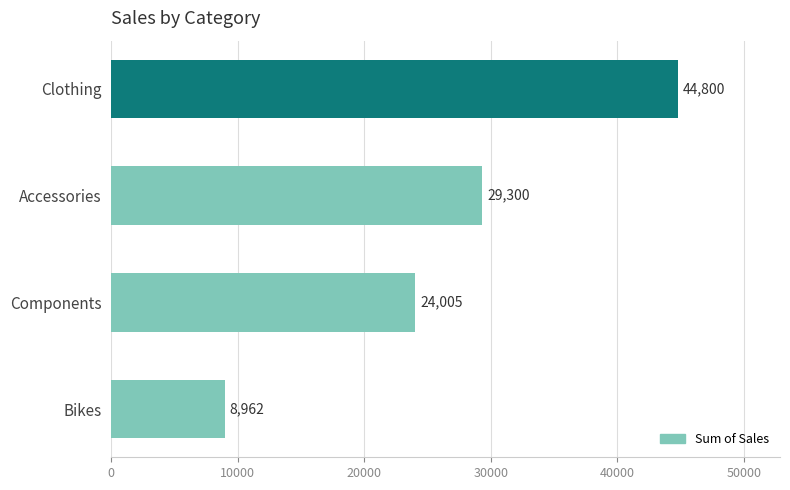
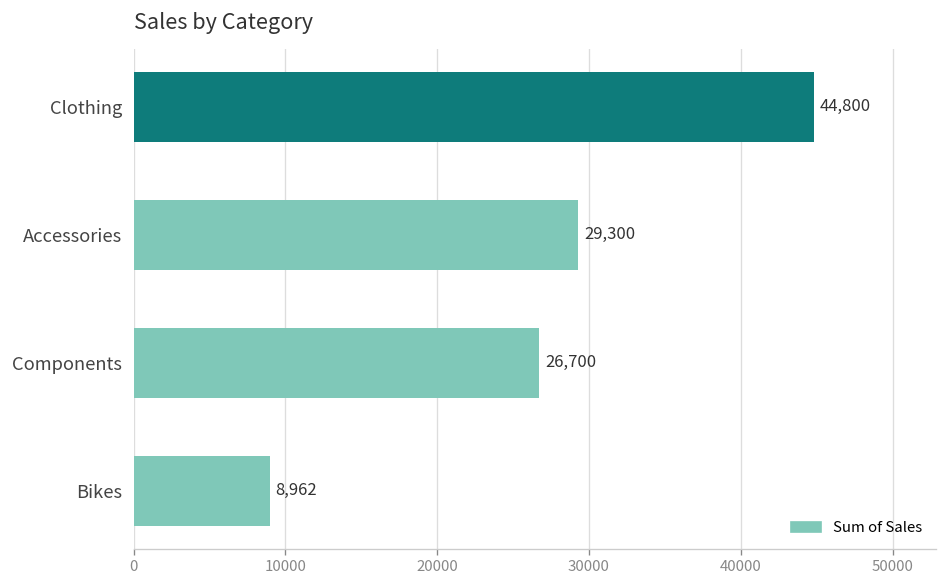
Components: 24,005 -> 26,700
